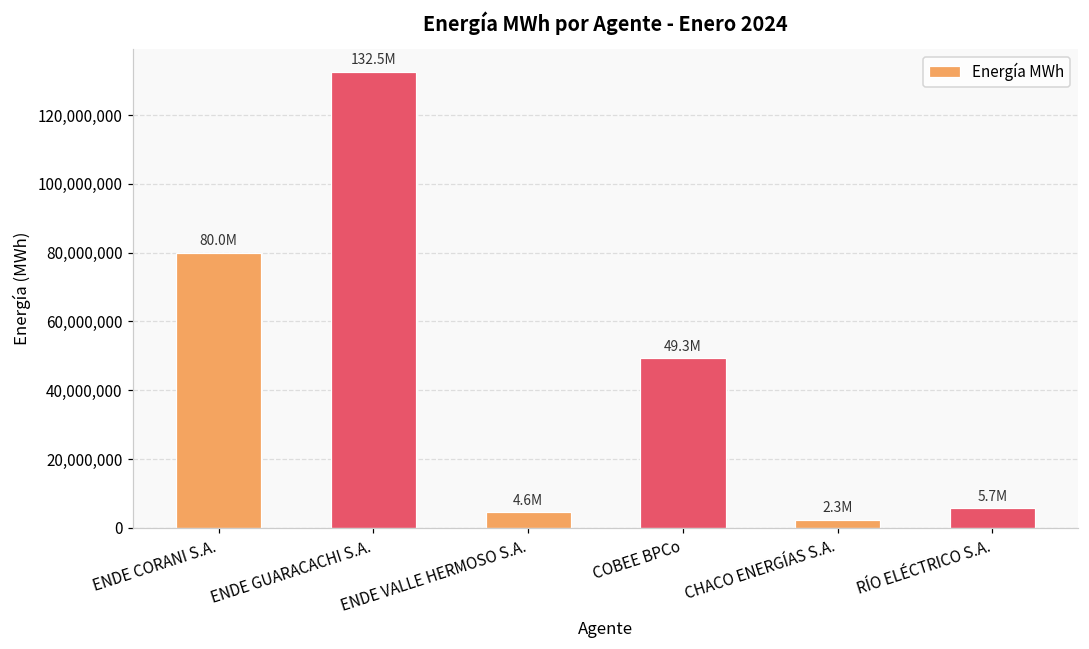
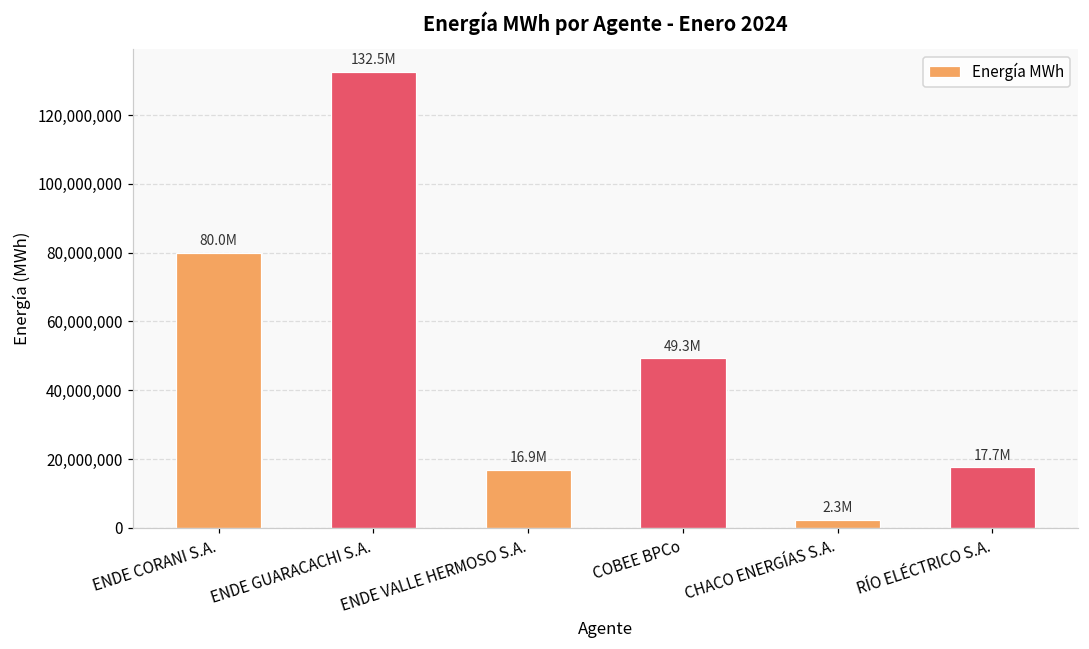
ENDE VALLE HERMOSO S.A.: 4.6M -> 16.9M
RÍO ELÉCTRICO S.A.: 5.7M -> 17.7M
